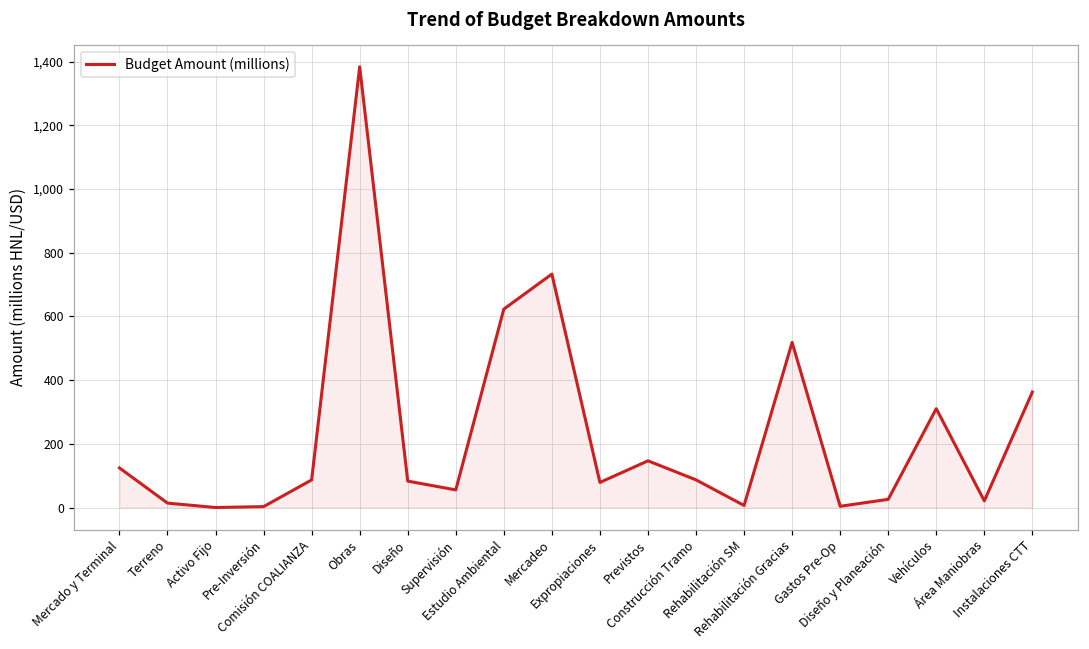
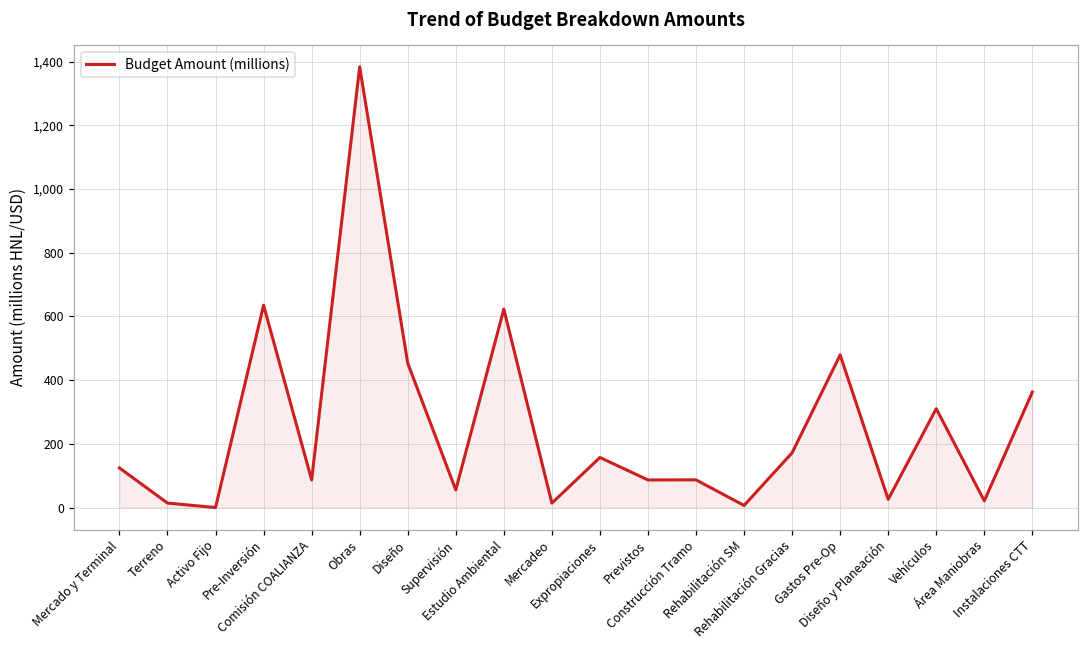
Pre-Inversión: 0 -> 640
Diseño: 80 -> 450
Mercadeo: 730 -> 10
Expropiaciones: 80 -> 160
Previstos: 150 -> 90
Rehabilitación Gracias: 520 -> 170
Gastos Pre-Op: 0 -> 480
